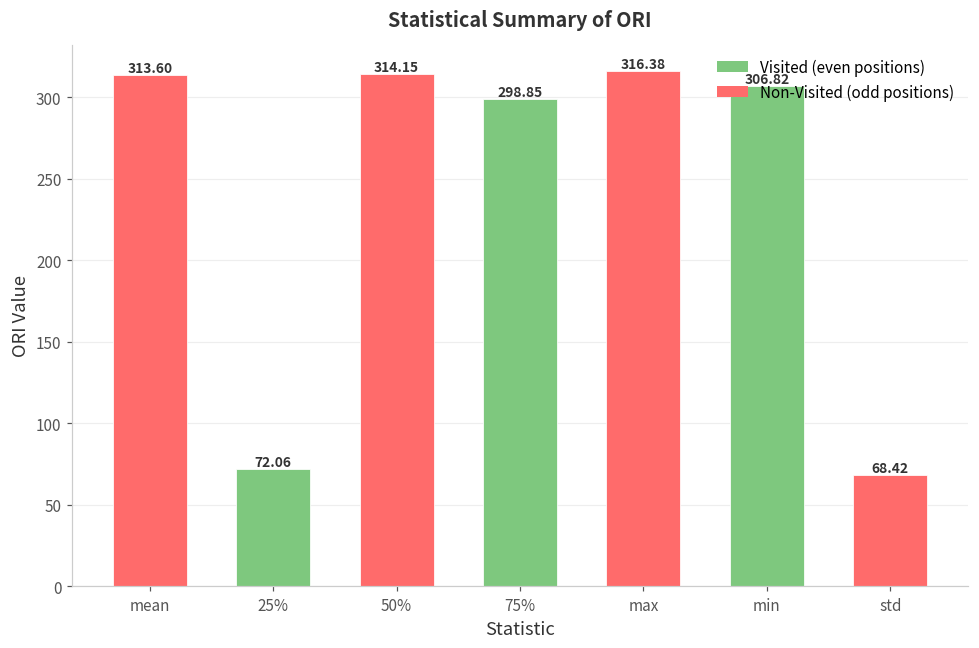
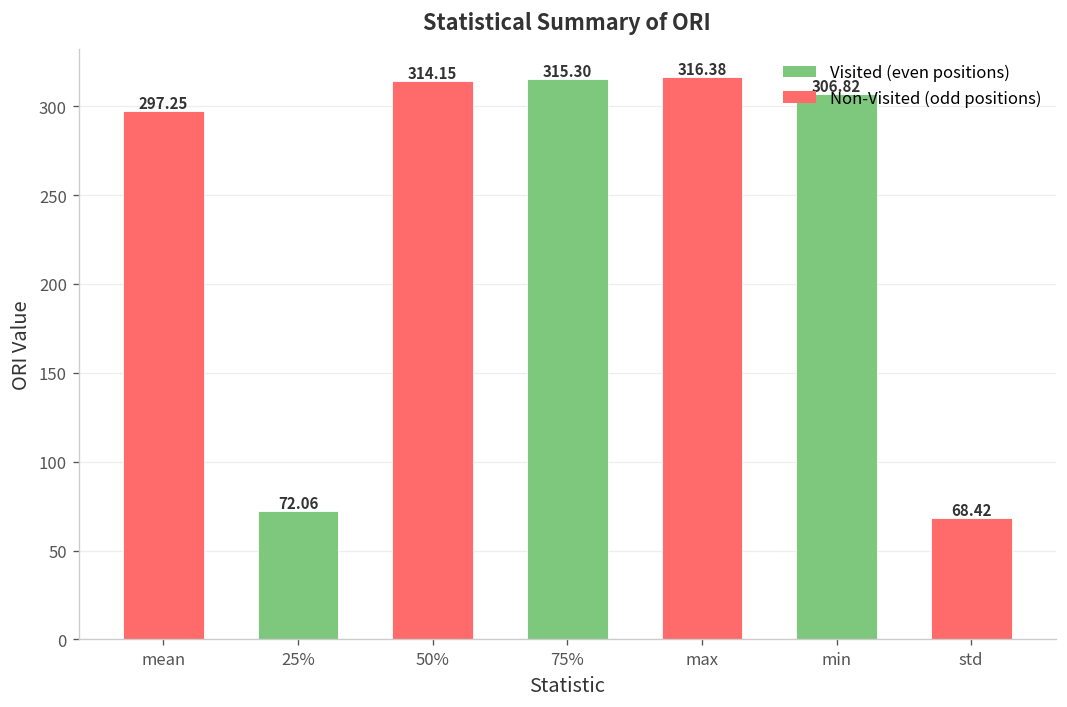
mean: 313.60 -> 297.25
75%: 298.85 -> 315.30
